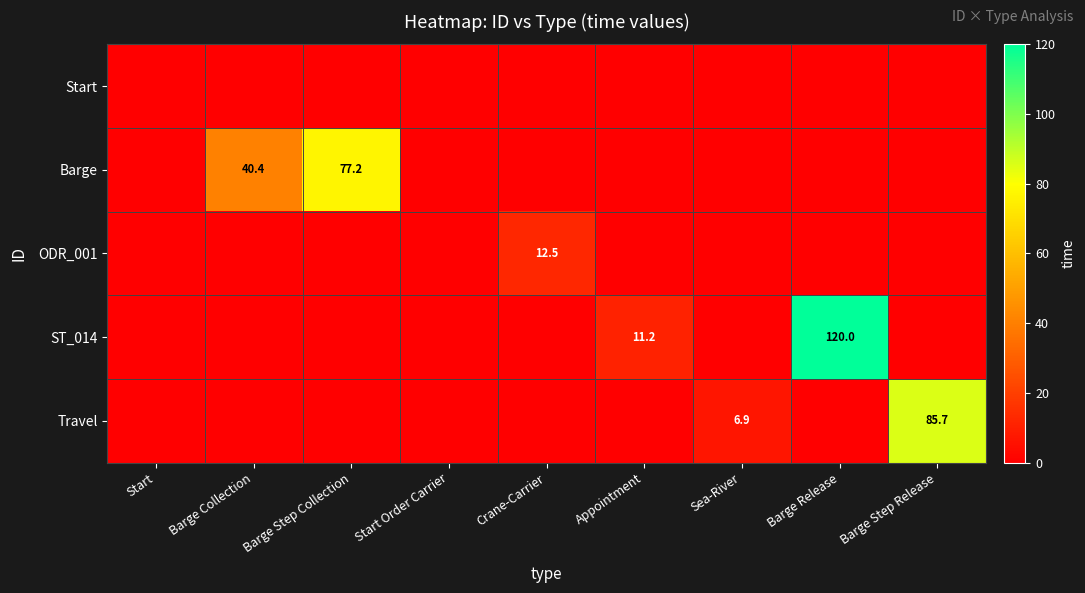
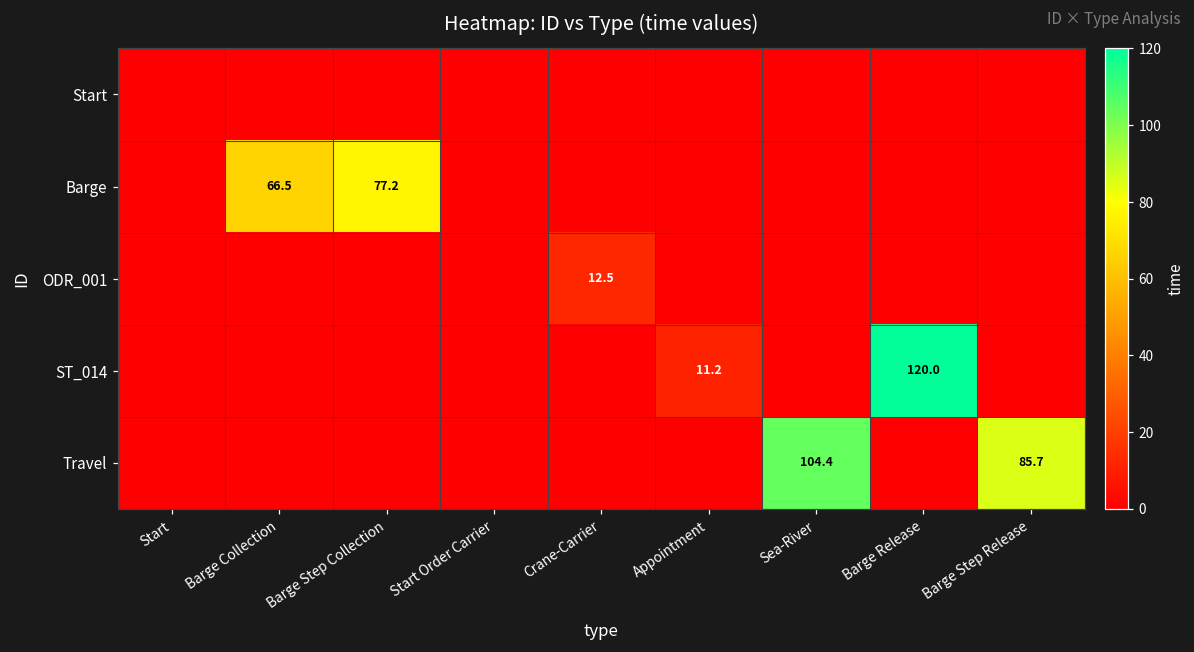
Barge, Barge Collection: 40.4 -> 66.5
Travel, Sea-River: 6.9 -> 104.4
